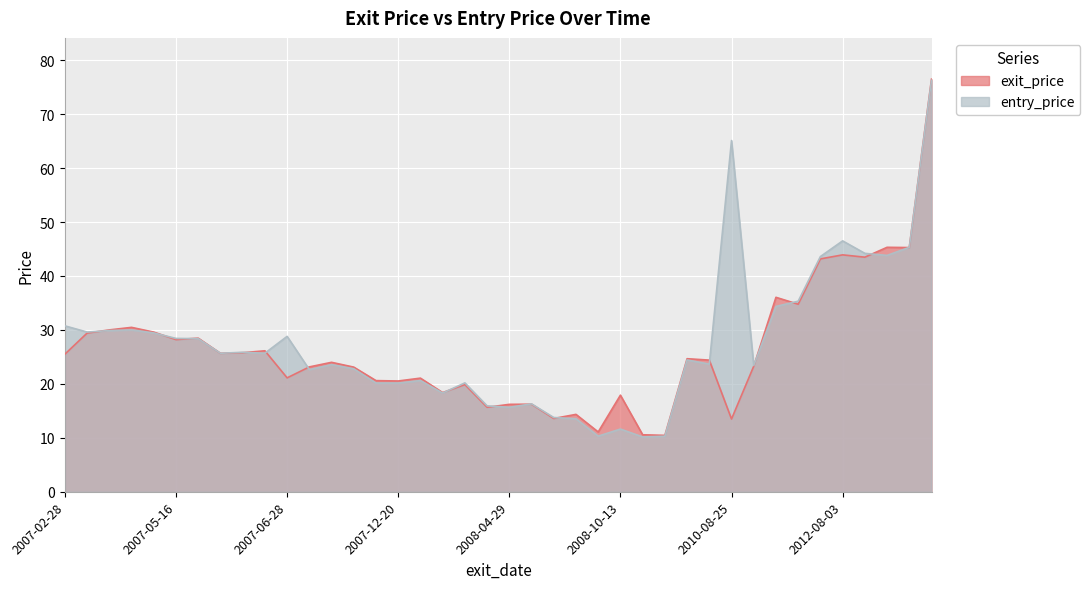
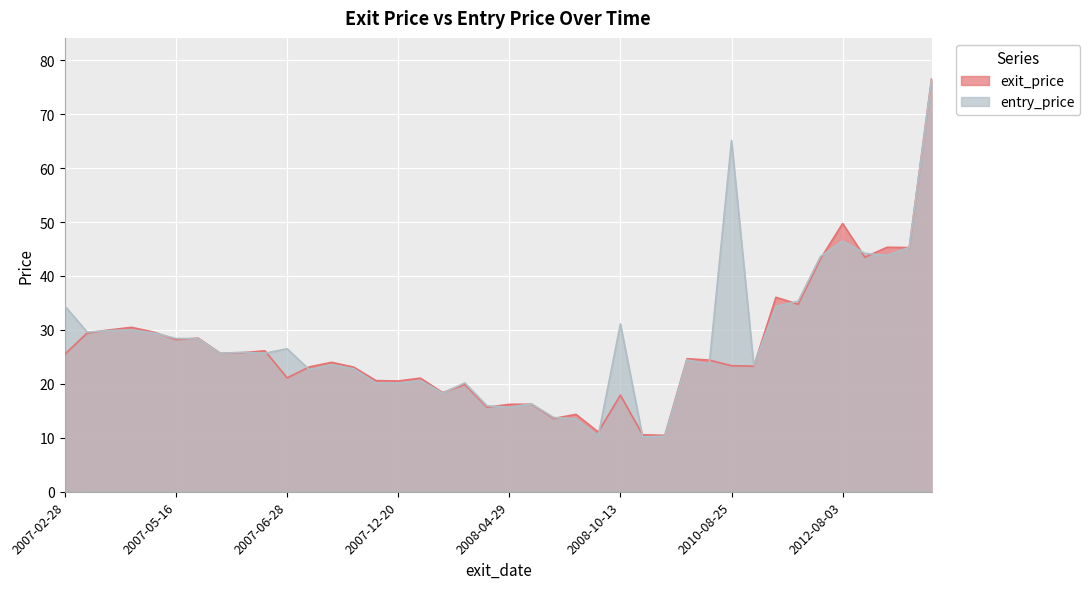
entry_price, 2007-02-28: 31 -> 34
entry_price, 2007-06-28: 29 -> 27
entry_price, 2008-10-13: 12 -> 31
exit_price, 2010-08-25: 13 -> 23
exit_price, 2012-08-03: 44 -> 50
